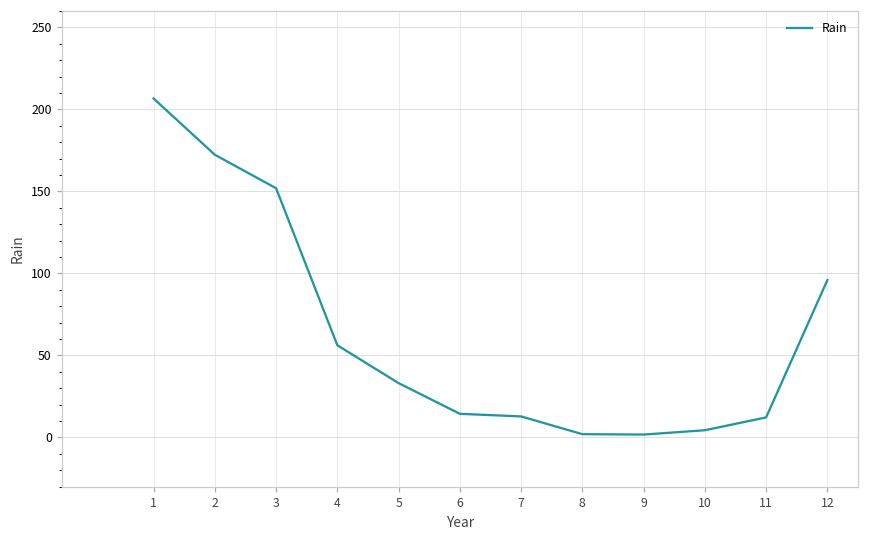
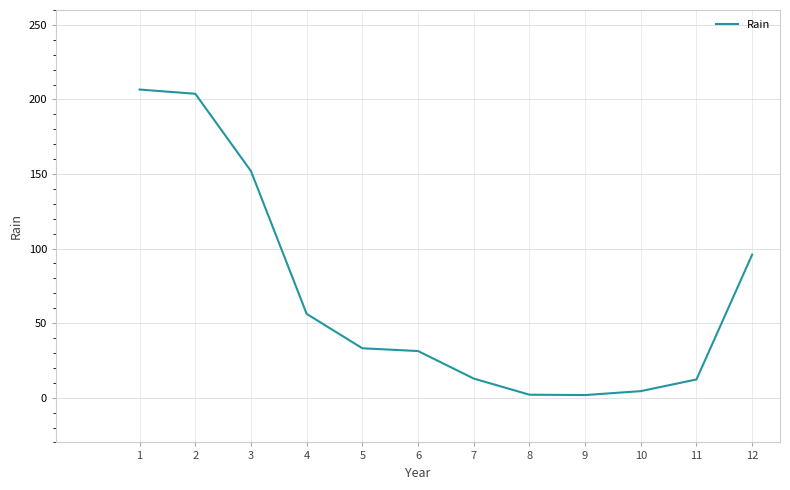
2: 172 -> 204
6: 14 -> 31
